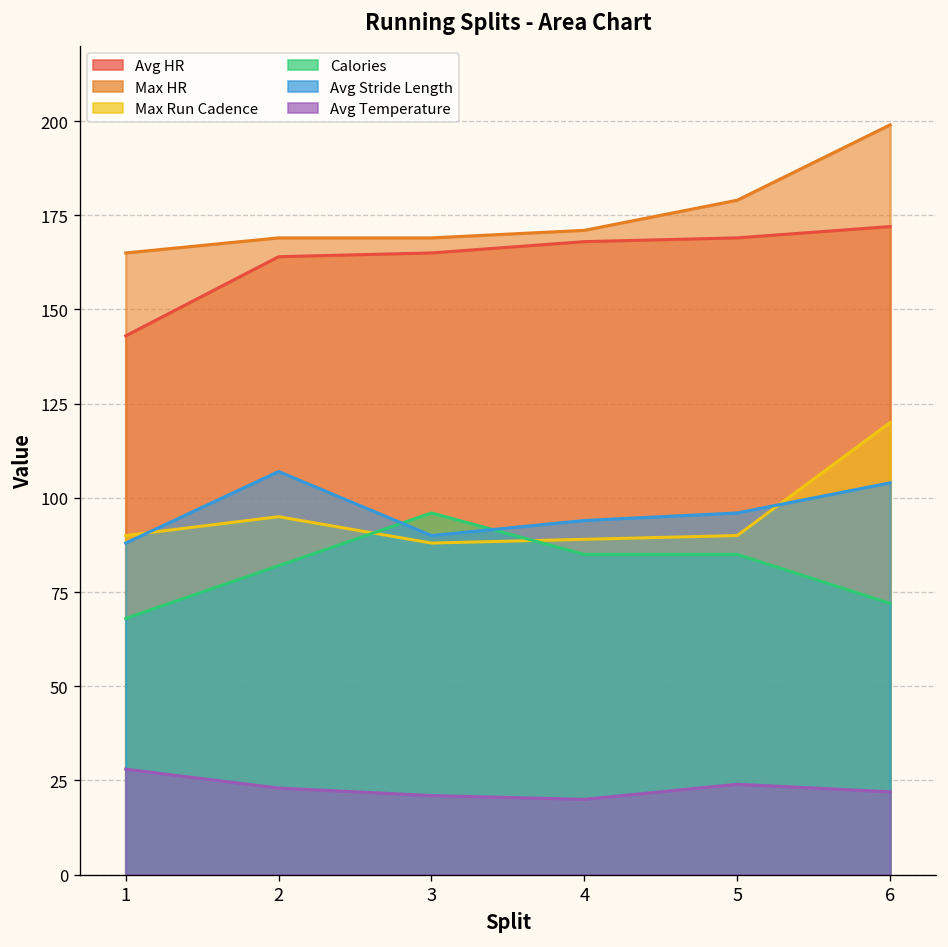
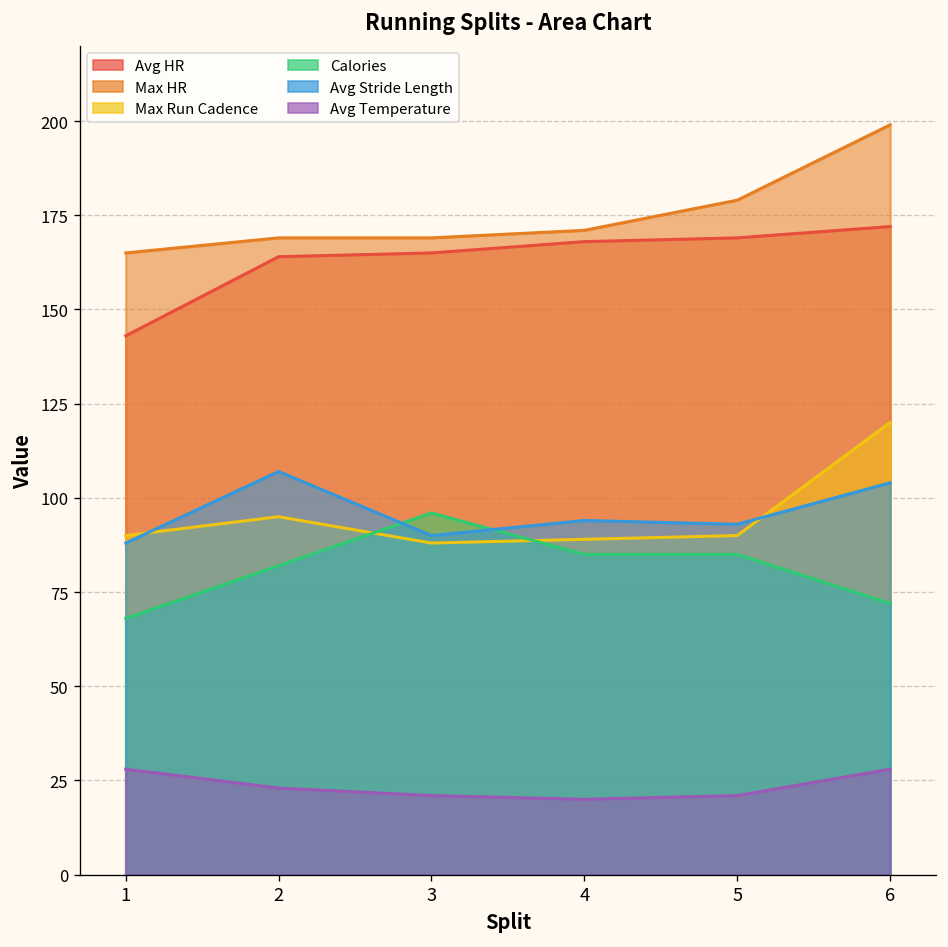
Avg Stride Length, 5: 96 -> 93
Avg Temperature, 5: 24 -> 21
Avg Temperature, 6: 22 -> 28
